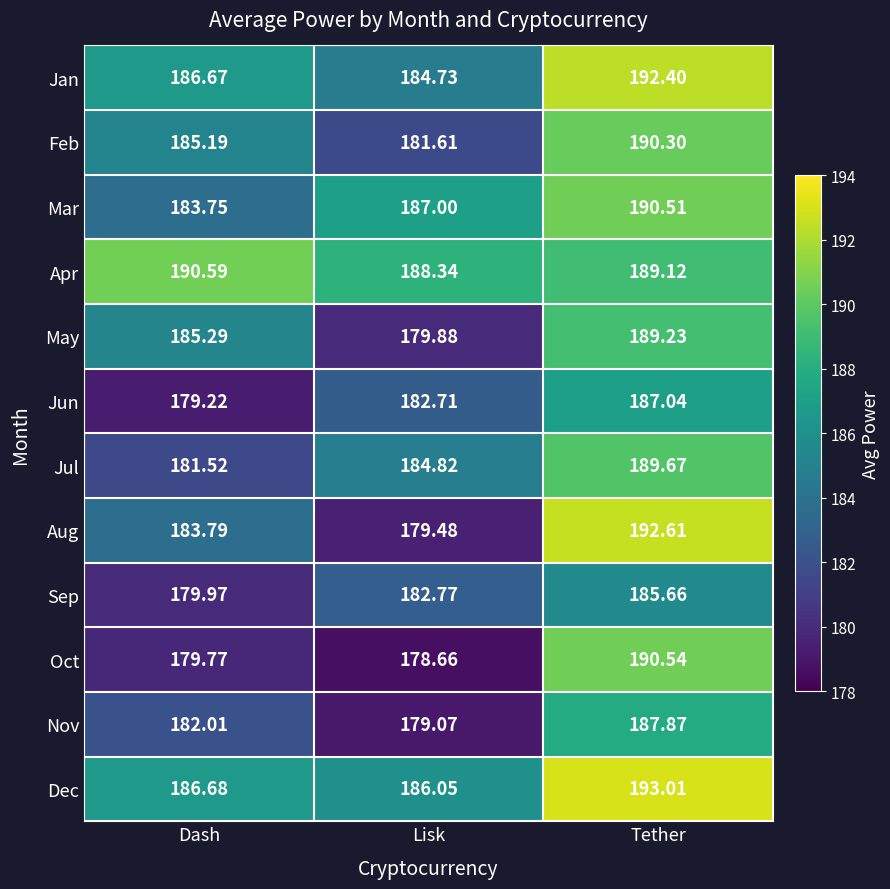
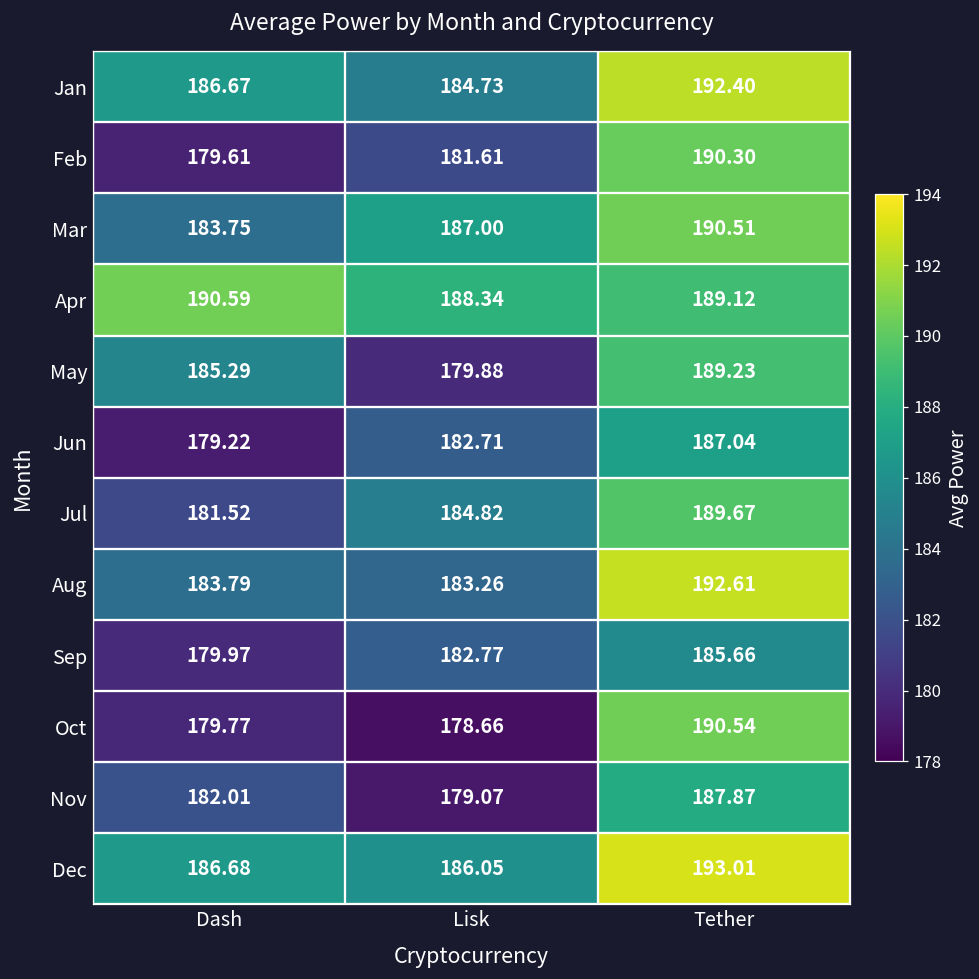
Feb, Dash: 185.19 -> 179.61
Aug, Lisk: 179.48 -> 183.26
